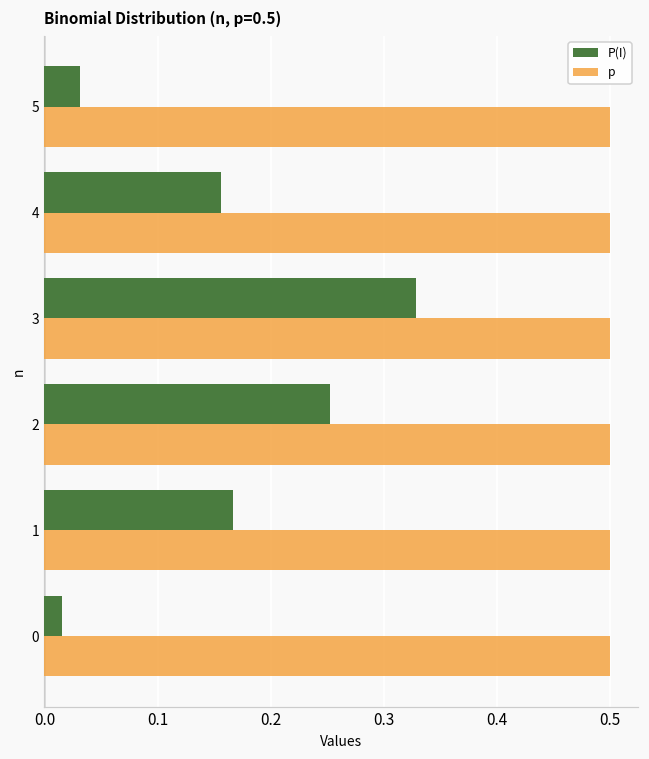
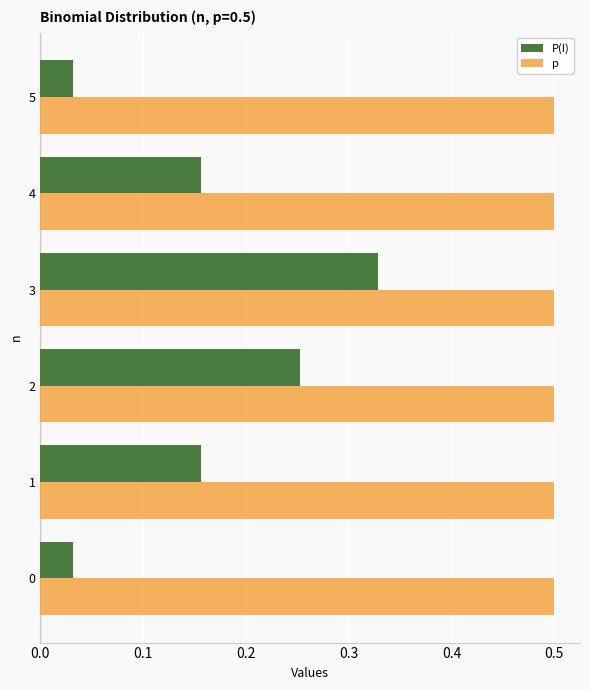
P(I), 1: 0.167 -> 0.156
P(I), 0: 0.015 -> 0.031
